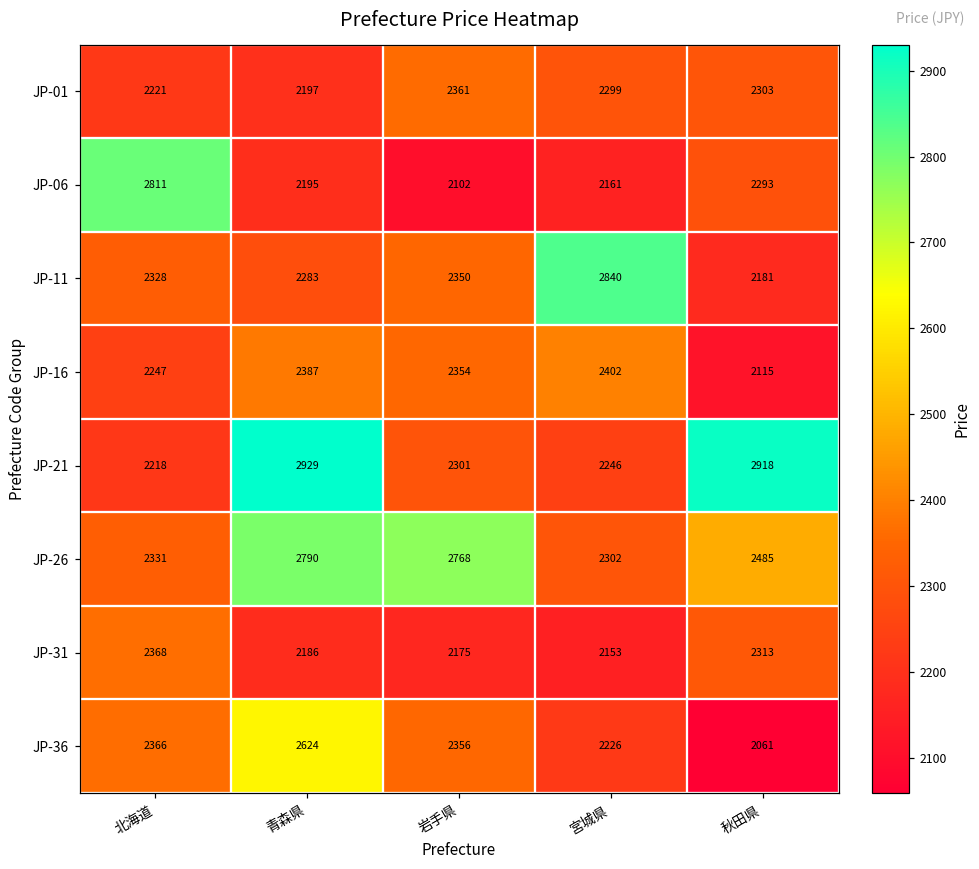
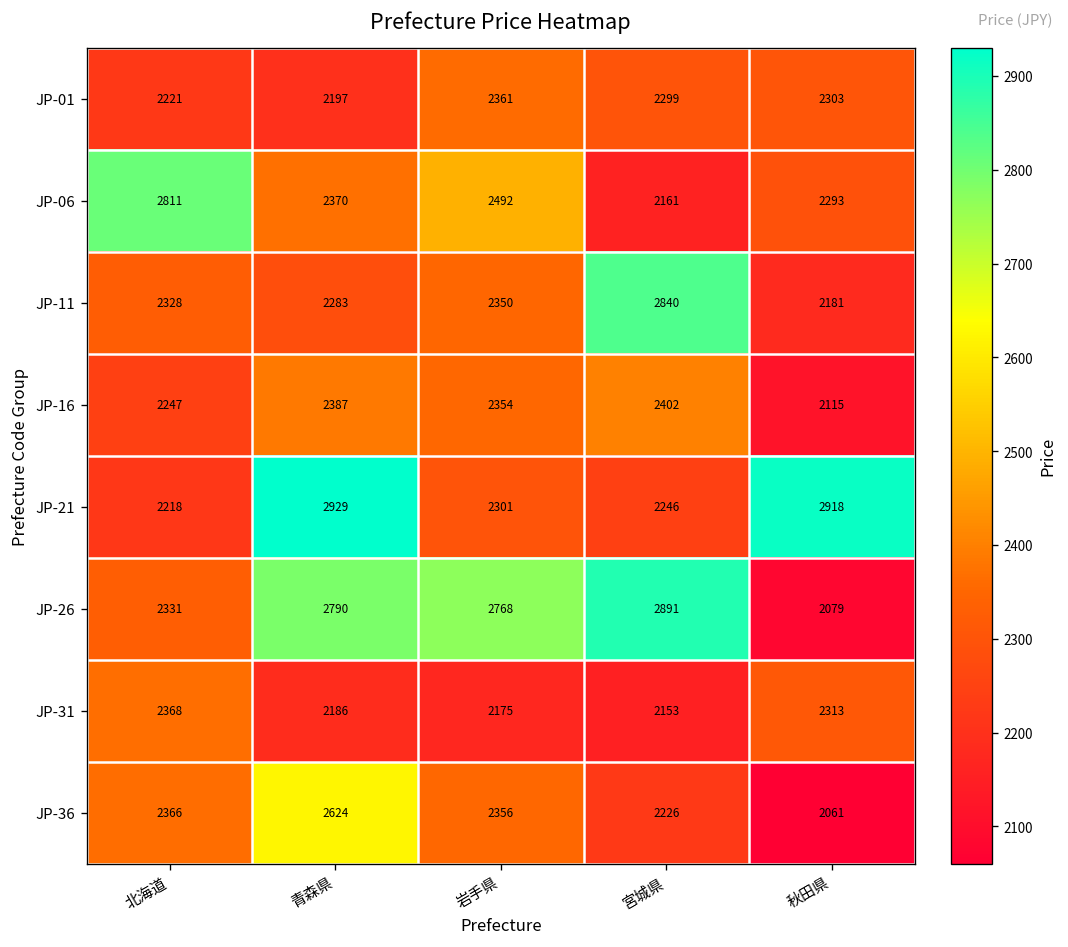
JP-06, 青森県: 2195 -> 2370
JP-06, 岩手県: 2102 -> 2492
JP-26, 宮城県: 2302 -> 2891
JP-26, 秋田県: 2485 -> 2079
